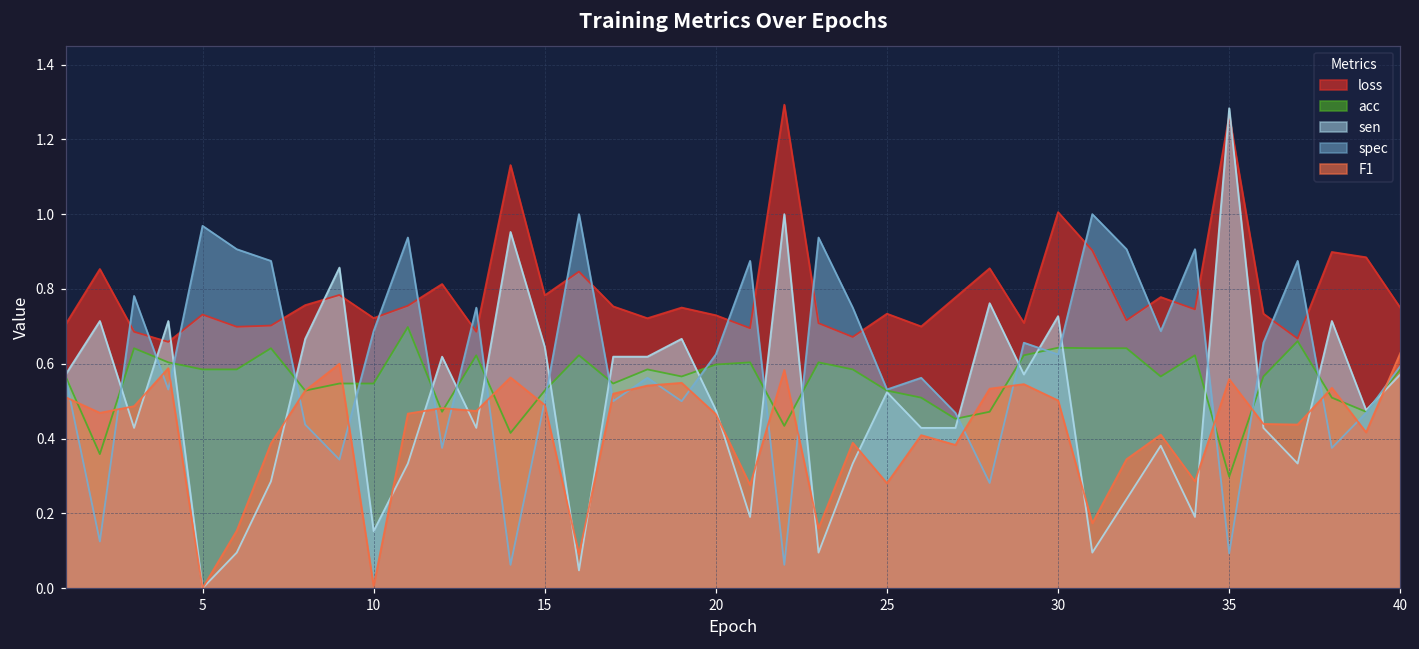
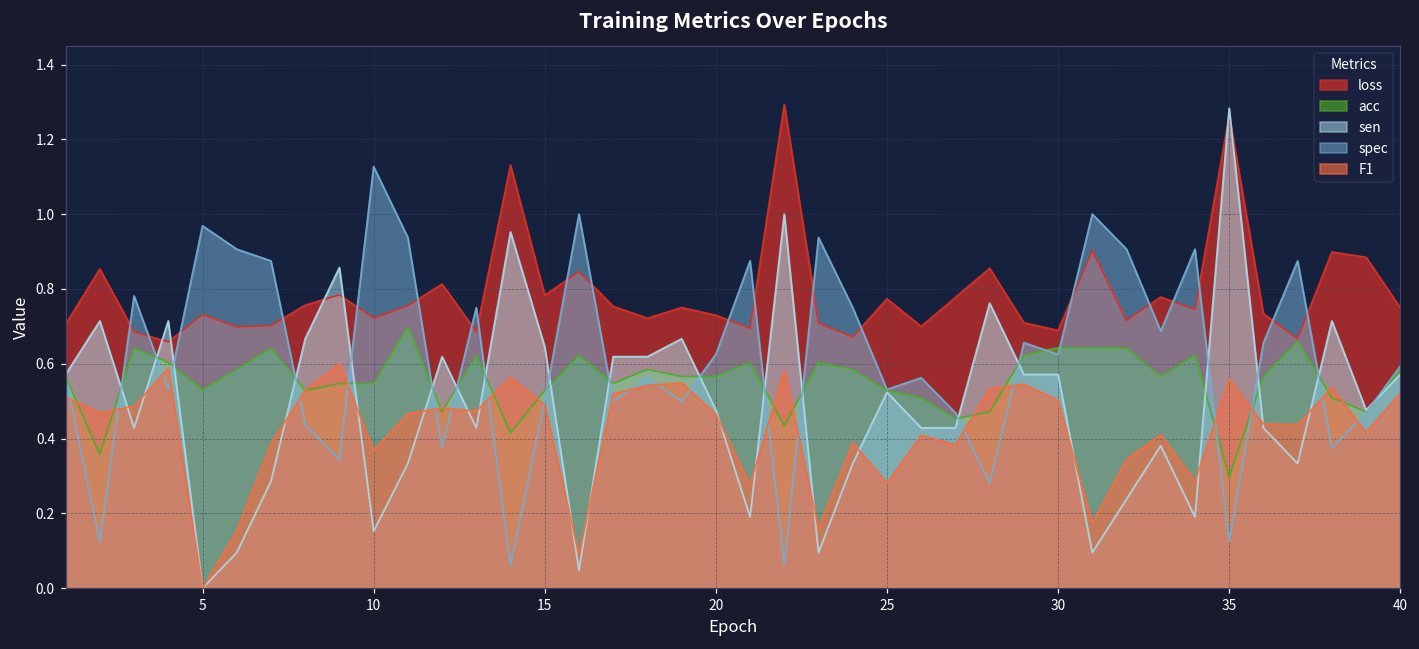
acc, 5: 0.58 -> 0.53
spec, 10: 0.69 -> 1.13
F1, 10: 0.01 -> 0.37
acc, 20: 0.60 -> 0.57
loss, 25: 0.73 -> 0.77
loss, 30: 1.01 -> 0.69
sen, 30: 0.73 -> 0.57
spec, 35: 0.09 -> 0.13
F1, 40: 0.63 -> 0.52
